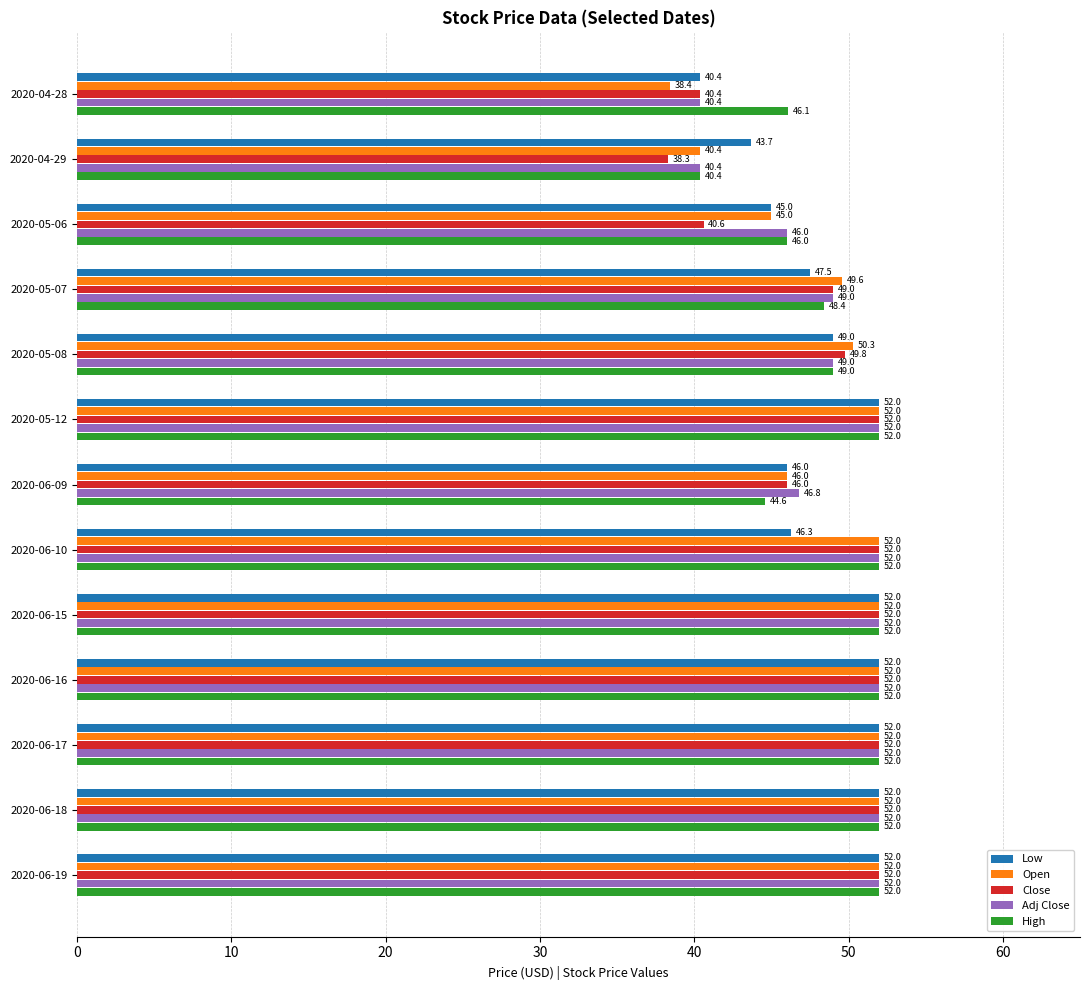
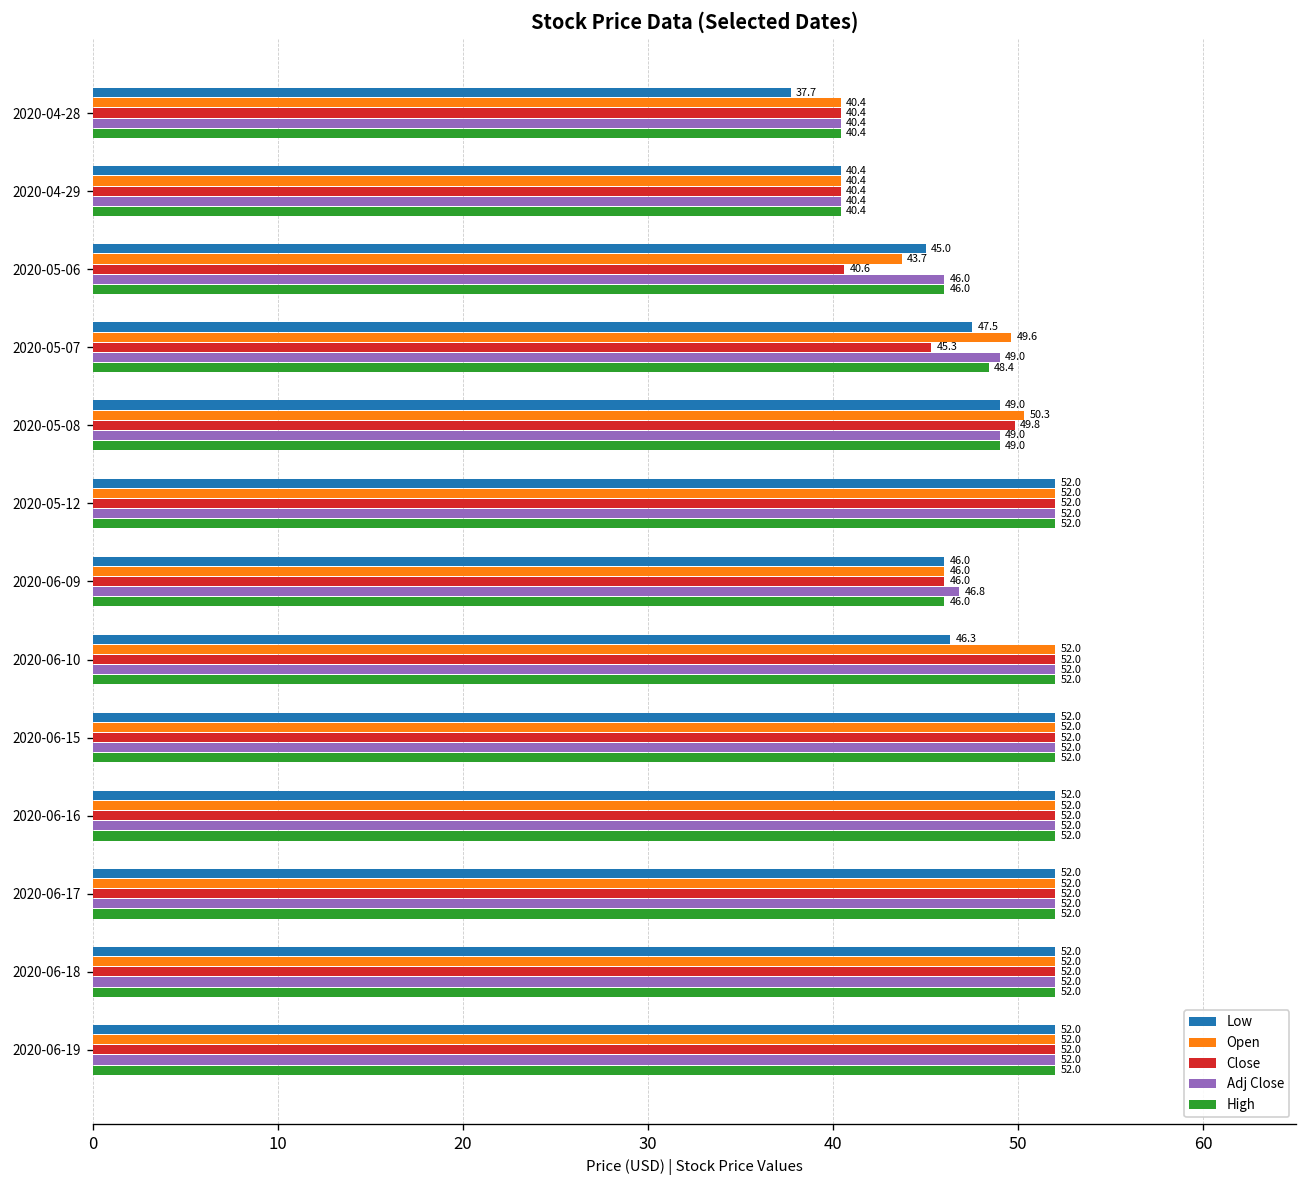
Low, 2020-04-28: 40.4 -> 37.7
Open, 2020-04-28: 38.4 -> 40.4
High, 2020-04-28: 46.1 -> 40.4
Low, 2020-04-29: 43.7 -> 40.4
Close, 2020-04-29: 38.3 -> 40.4
Open, 2020-05-06: 45.0 -> 43.7
Close, 2020-05-07: 49.0 -> 45.3
High, 2020-06-09: 44.6 -> 46.0
